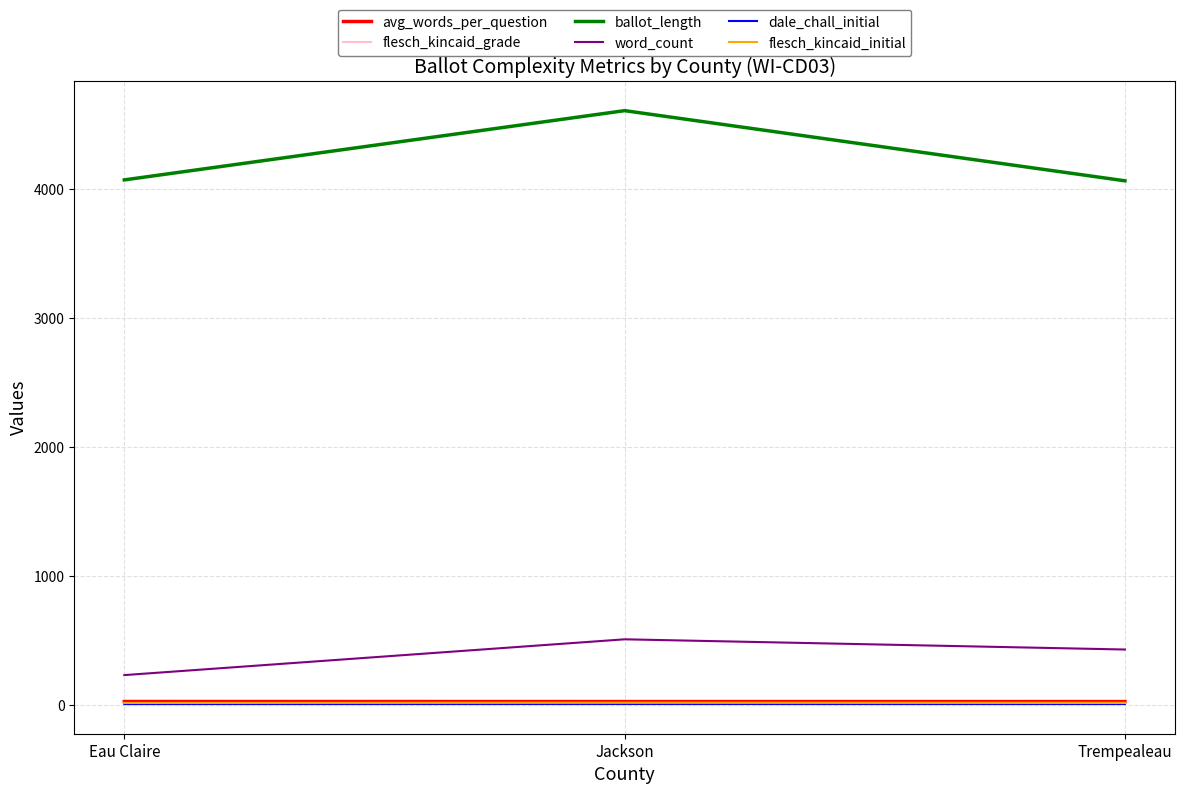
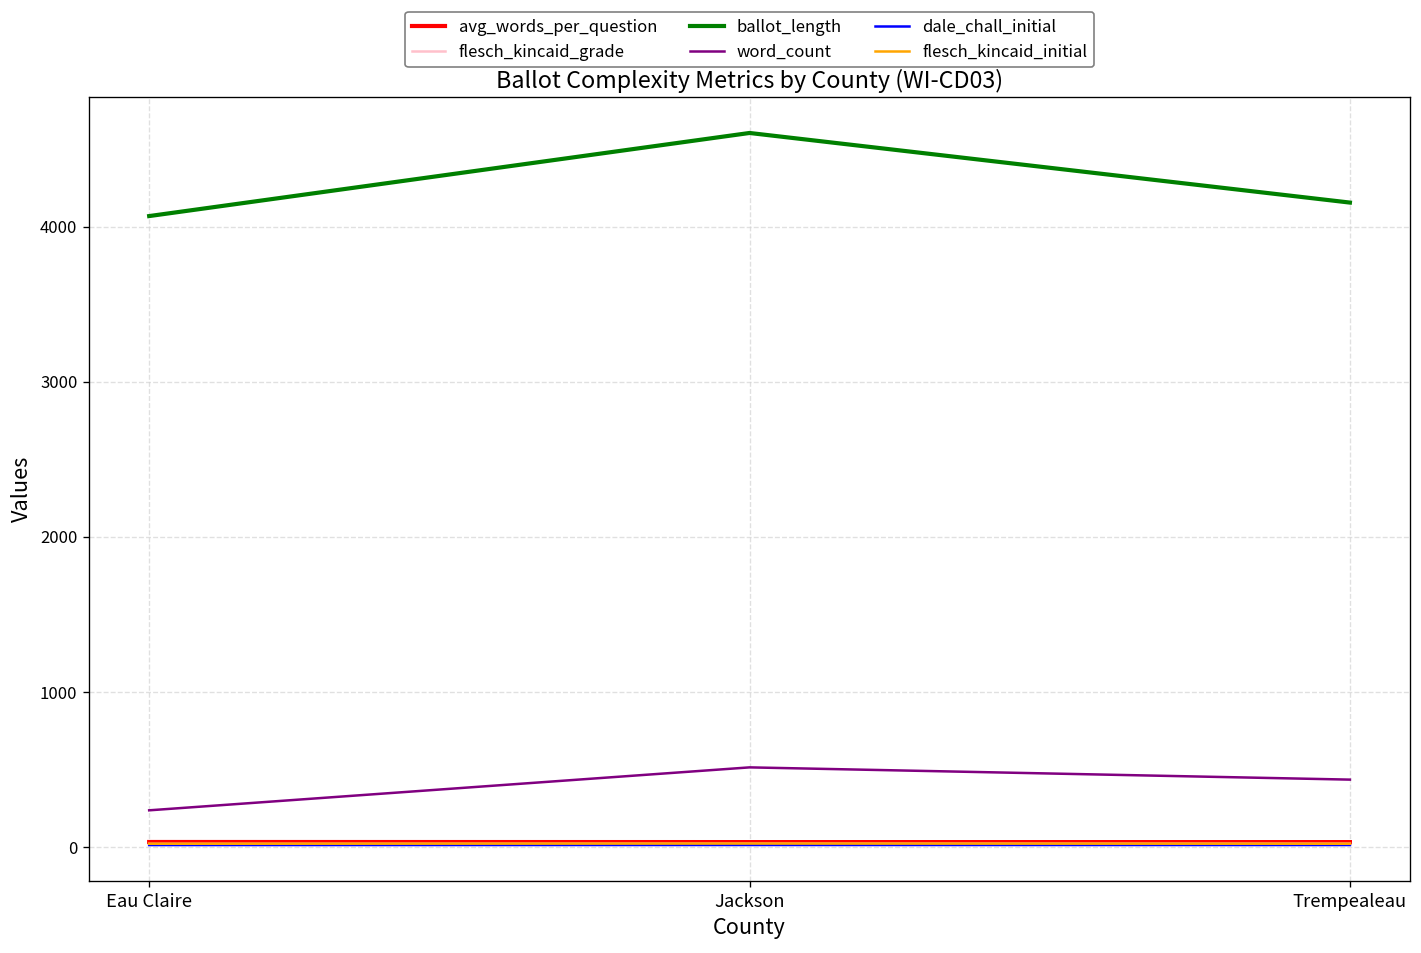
ballot_length, Trempealeau: 4060 -> 4160
